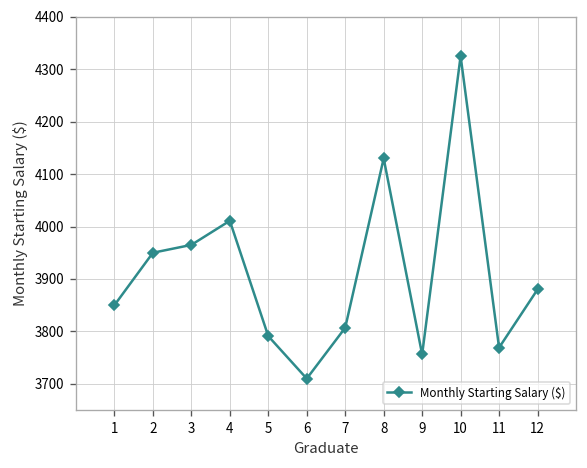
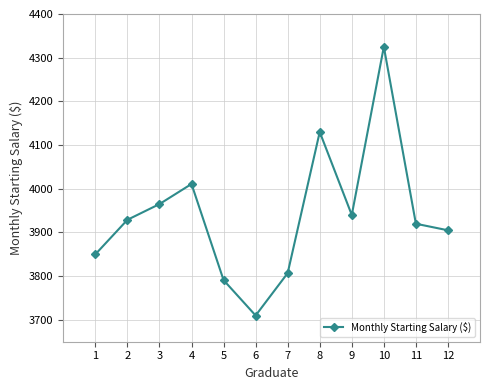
2: 3950 -> 3930
9: 3760 -> 3940
11: 3770 -> 3920
12: 3880 -> 3910
